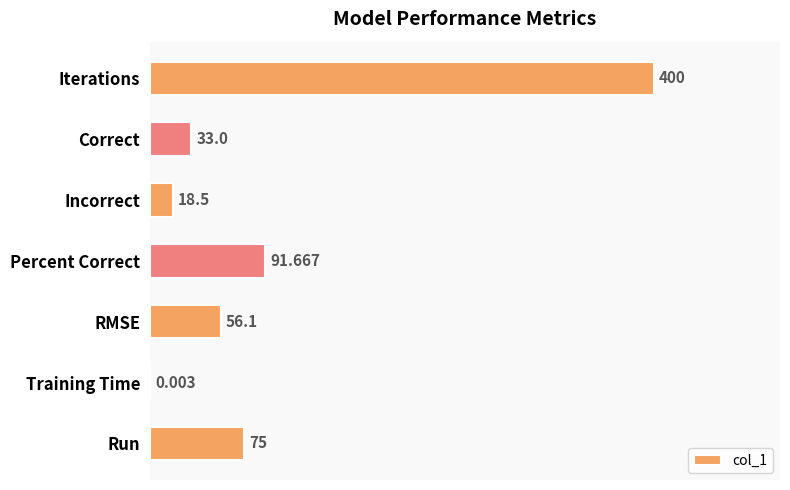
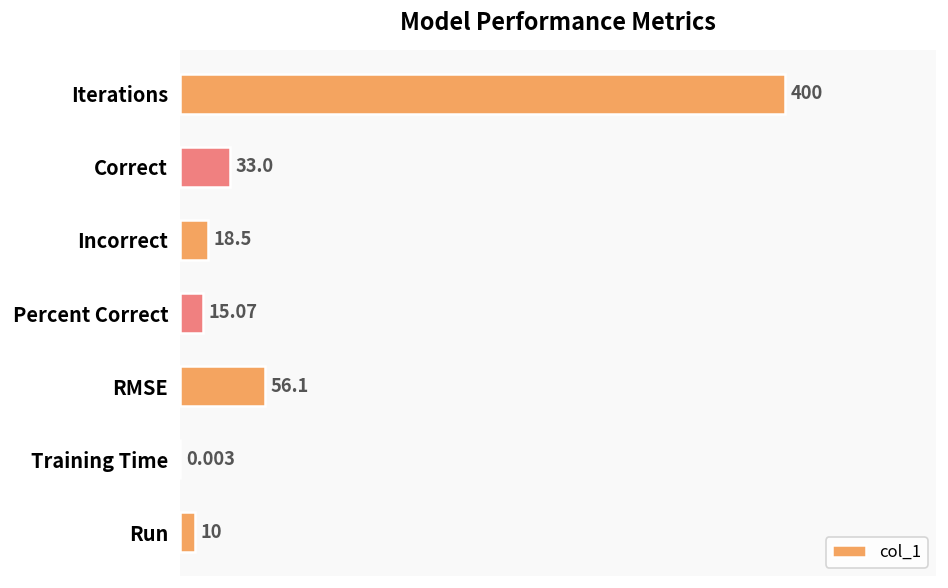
Percent Correct: 91.667 -> 15.07
Run: 75 -> 10
